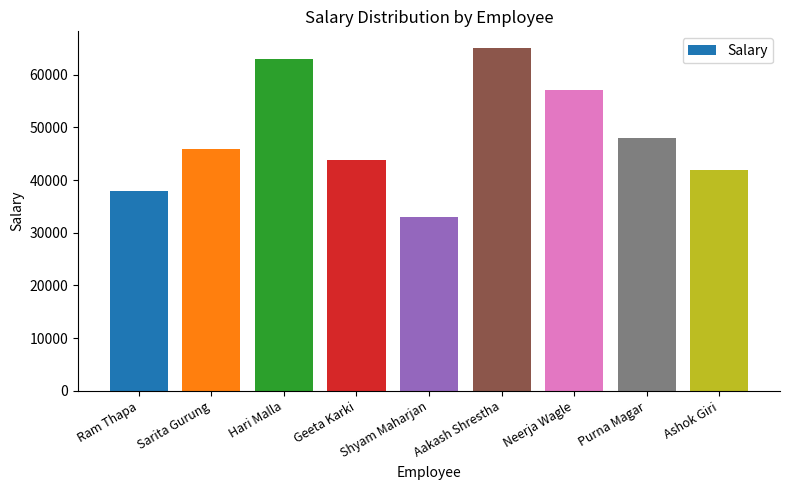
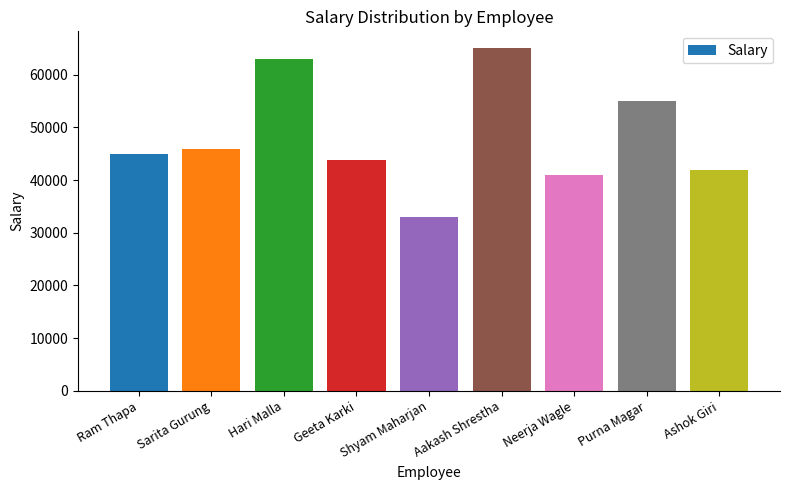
Ram Thapa: 38000 -> 45000
Neerja Wagle: 57000 -> 41000
Purna Magar: 48000 -> 55000
